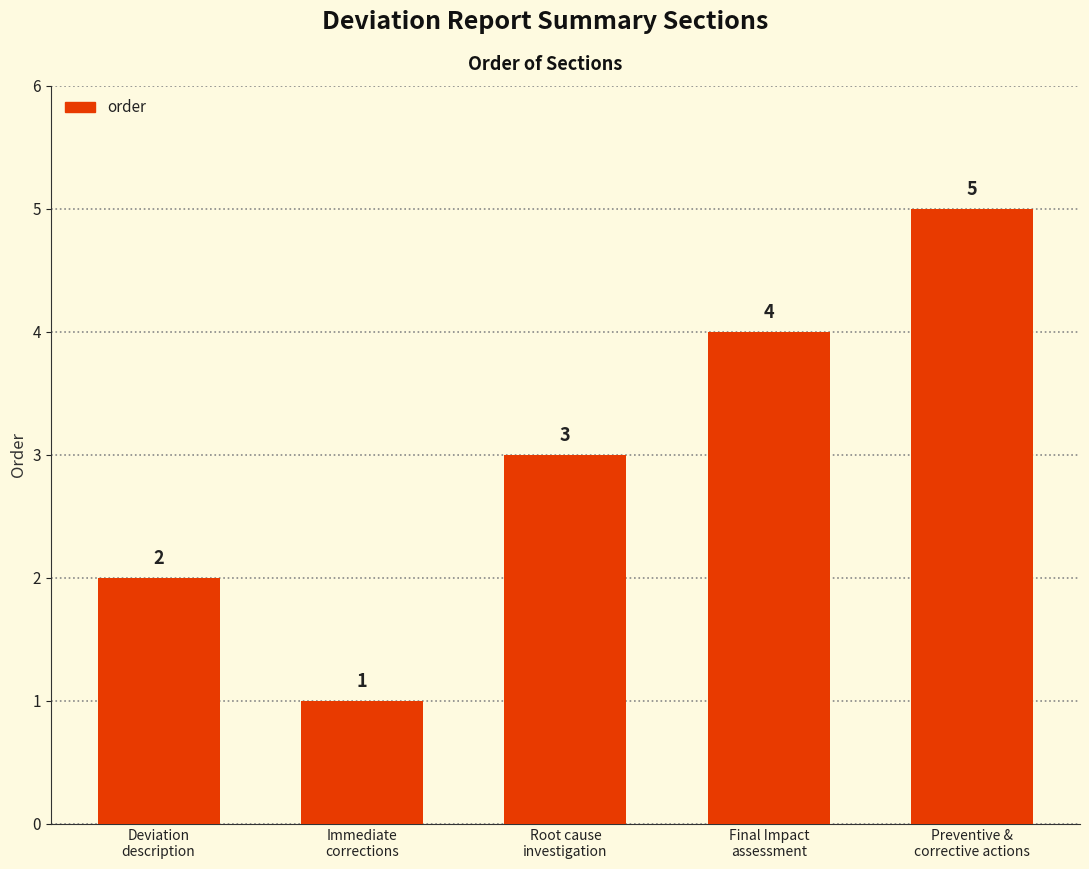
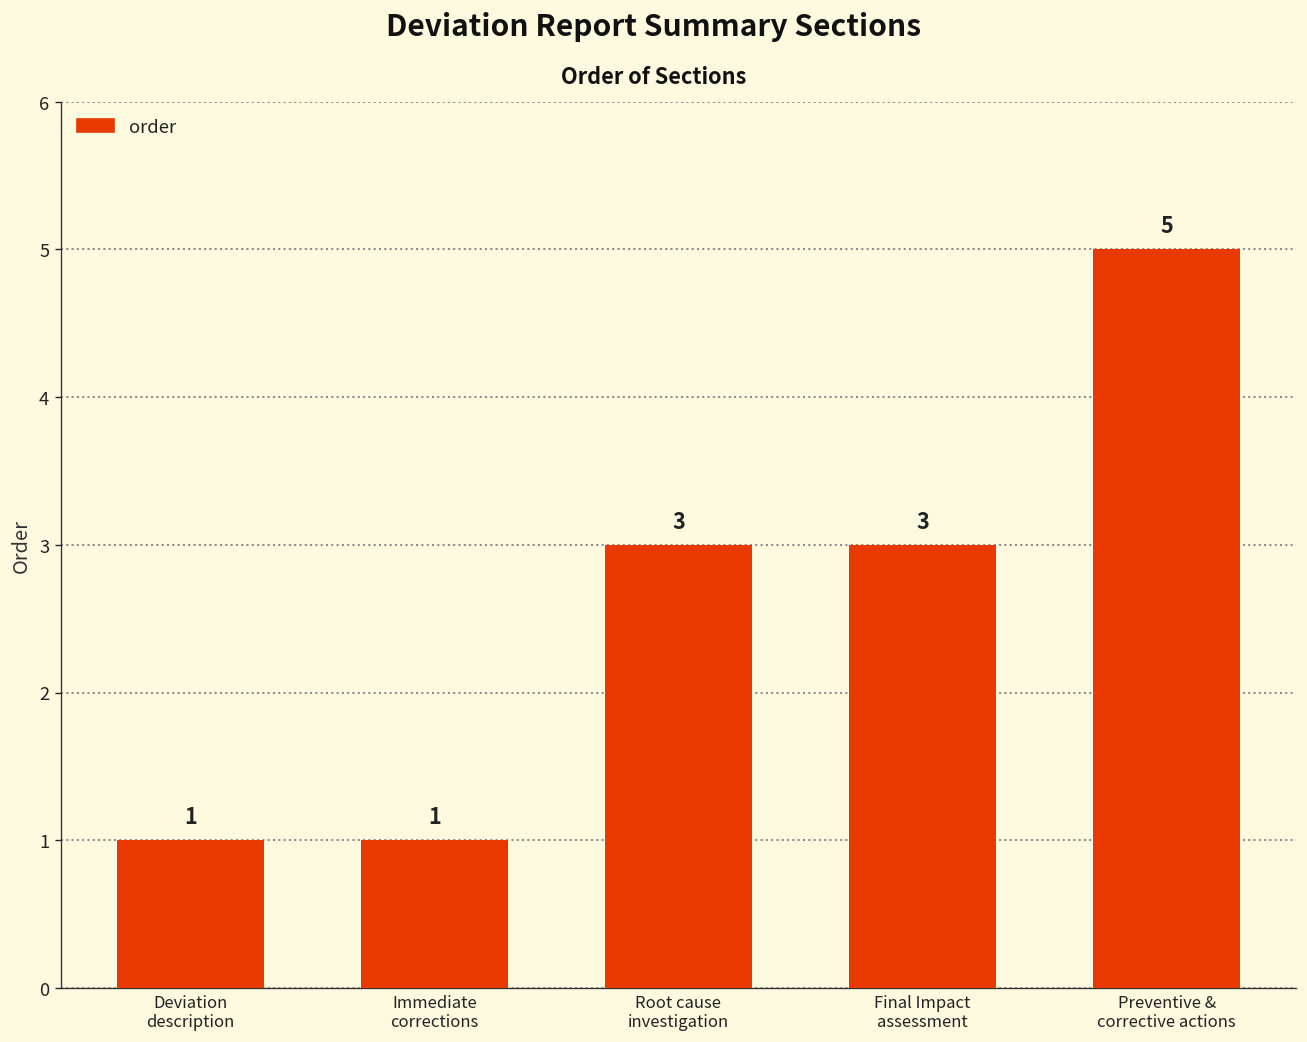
Deviation description: 2 -> 1
Final Impact assessment: 4 -> 3
